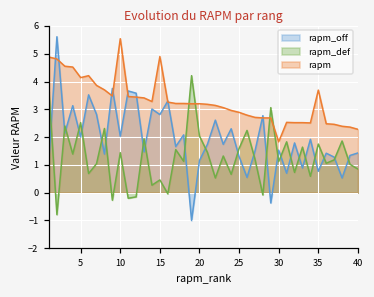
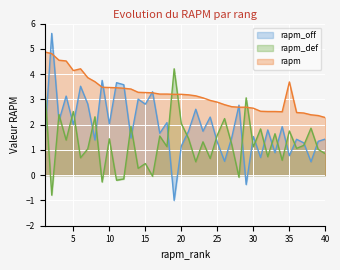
rapm, 10: 5.5 -> 3.5
rapm, 15: 4.9 -> 3.3
rapm, 30: 1.8 -> 2.7
